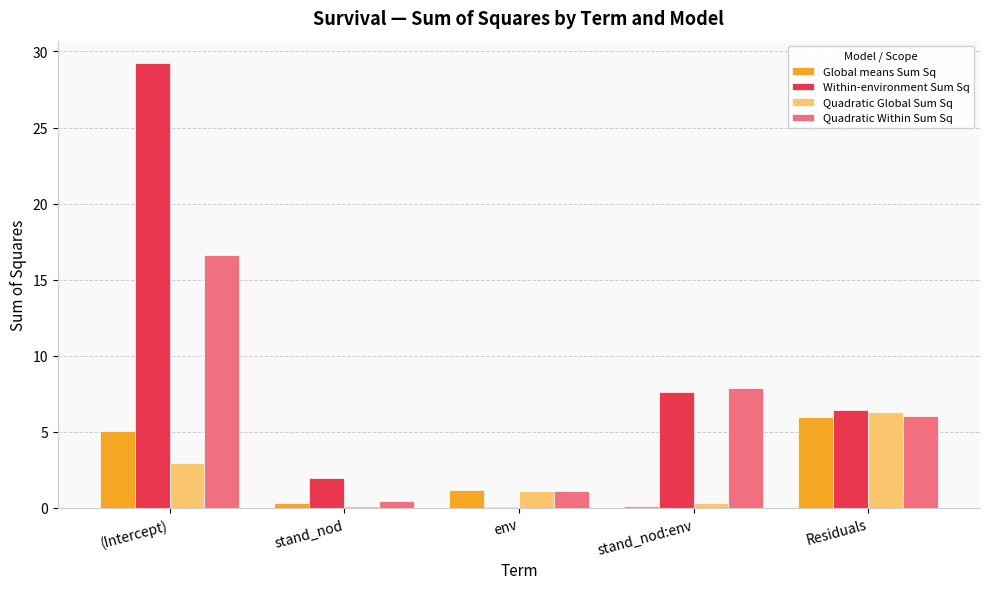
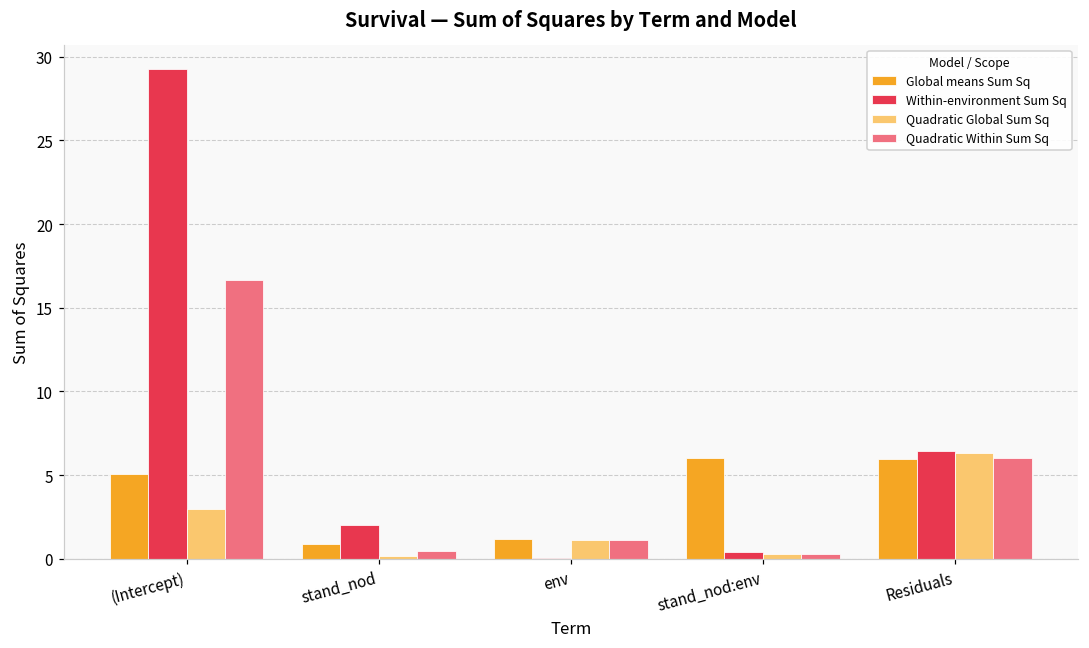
Global means Sum Sq, stand_nod: 0.3 -> 0.9
Global means Sum Sq, stand_nod:env: 0.1 -> 6.0
Within-environment Sum Sq, stand_nod:env: 7.6 -> 0.4
Quadratic Within Sum Sq, stand_nod:env: 7.9 -> 0.3
